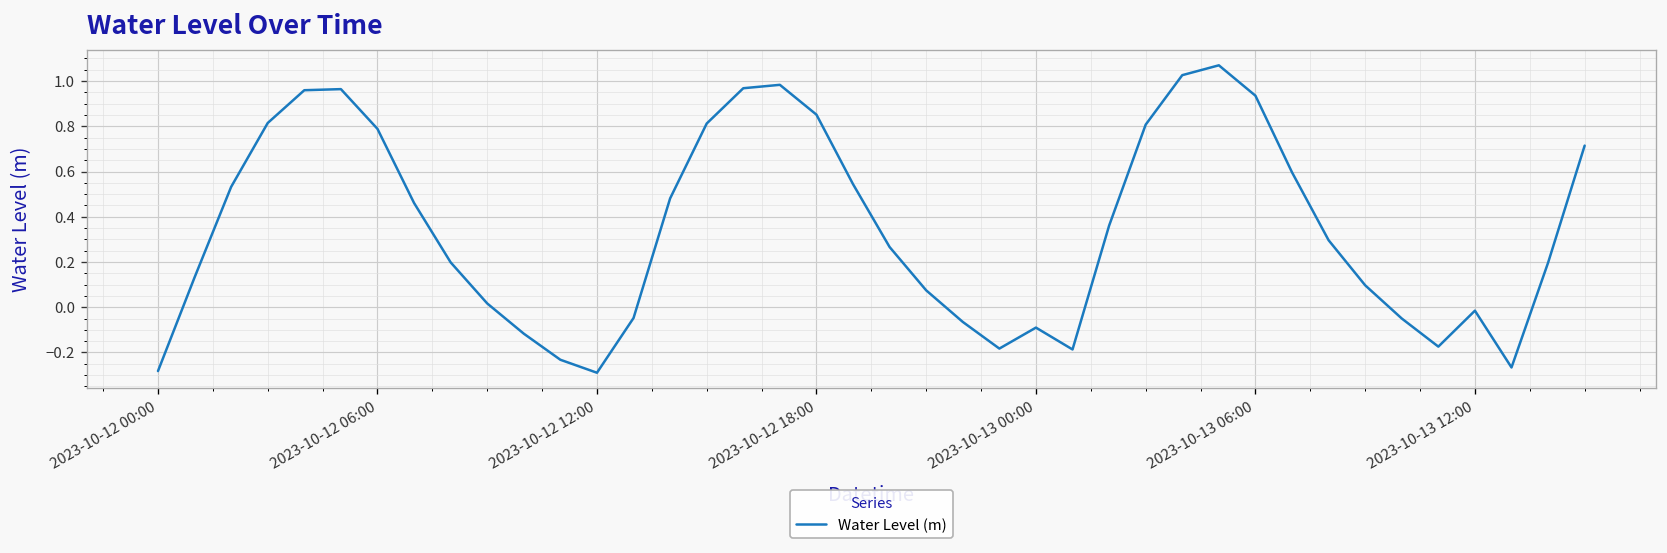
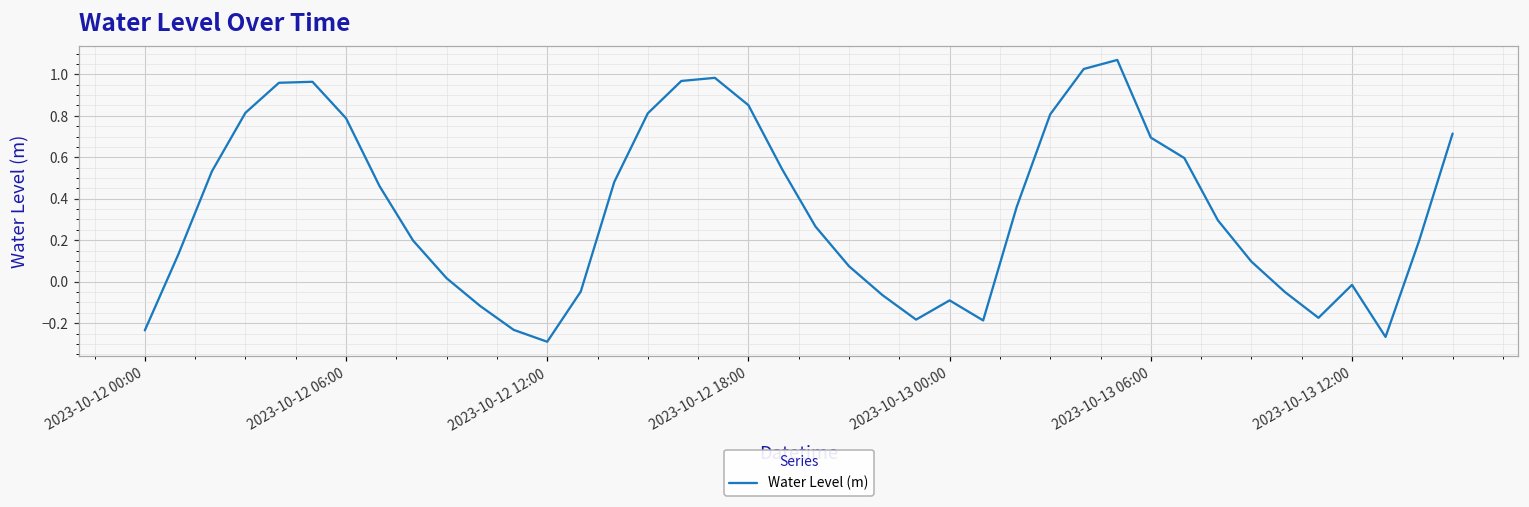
2023-10-12 00:00: -0.28 -> -0.23
2023-10-13 06:00: 0.94 -> 0.69
